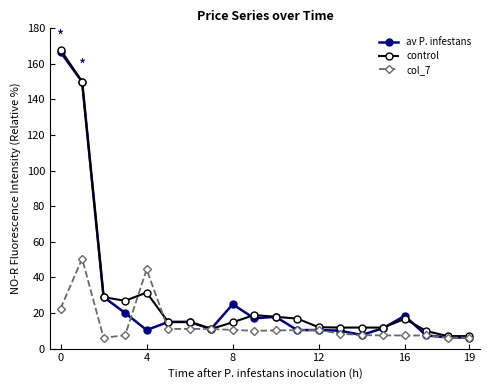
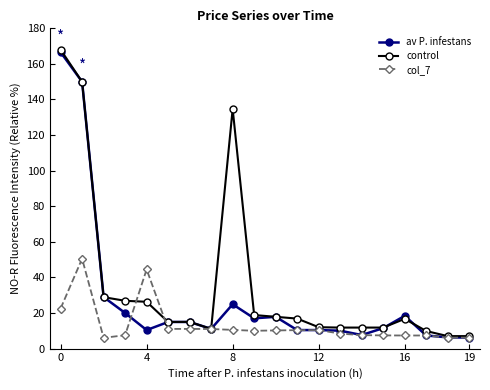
control, 4: 32 -> 26
control, 8: 15 -> 135
